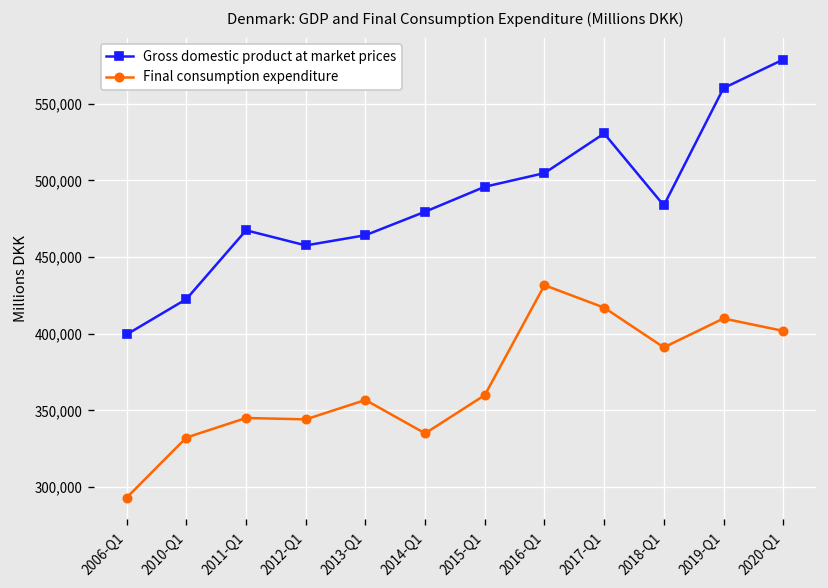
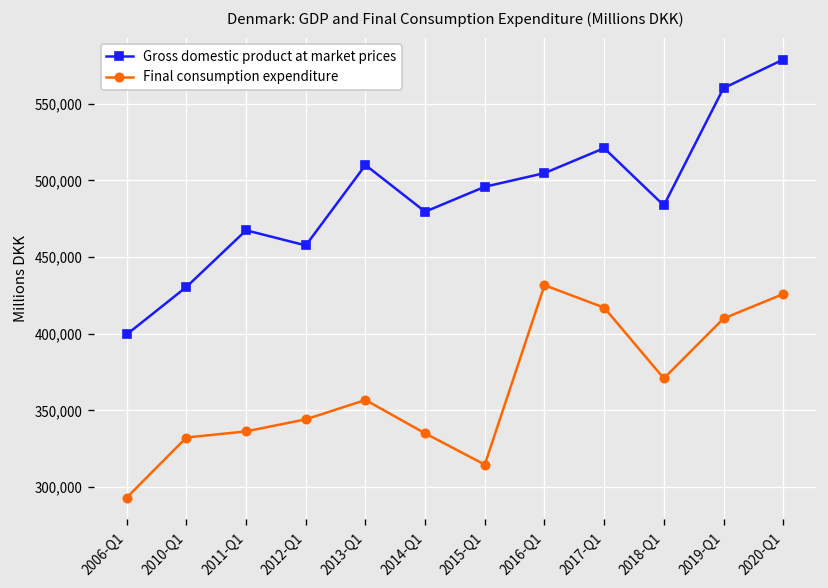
Gross domestic product at market prices, 2010-Q1: 423,000 -> 431,000
Final consumption expenditure, 2011-Q1: 345,000 -> 336,000
Gross domestic product at market prices, 2013-Q1: 464,000 -> 510,000
Final consumption expenditure, 2015-Q1: 360,000 -> 315,000
Gross domestic product at market prices, 2017-Q1: 531,000 -> 521,000
Final consumption expenditure, 2018-Q1: 391,000 -> 371,000
Final consumption expenditure, 2020-Q1: 402,000 -> 426,000
